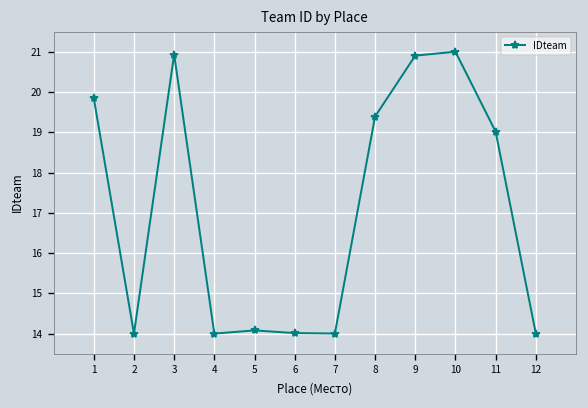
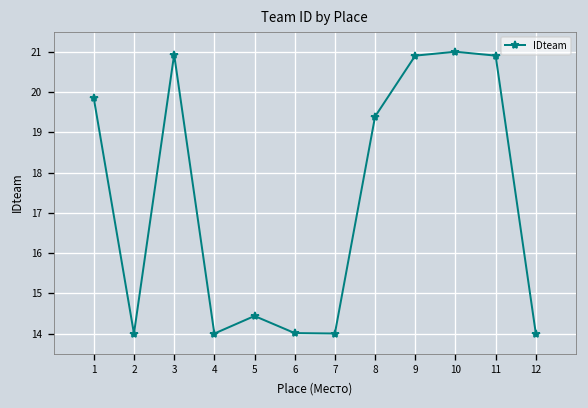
5: 14.1 -> 14.4
11: 19.0 -> 20.9
